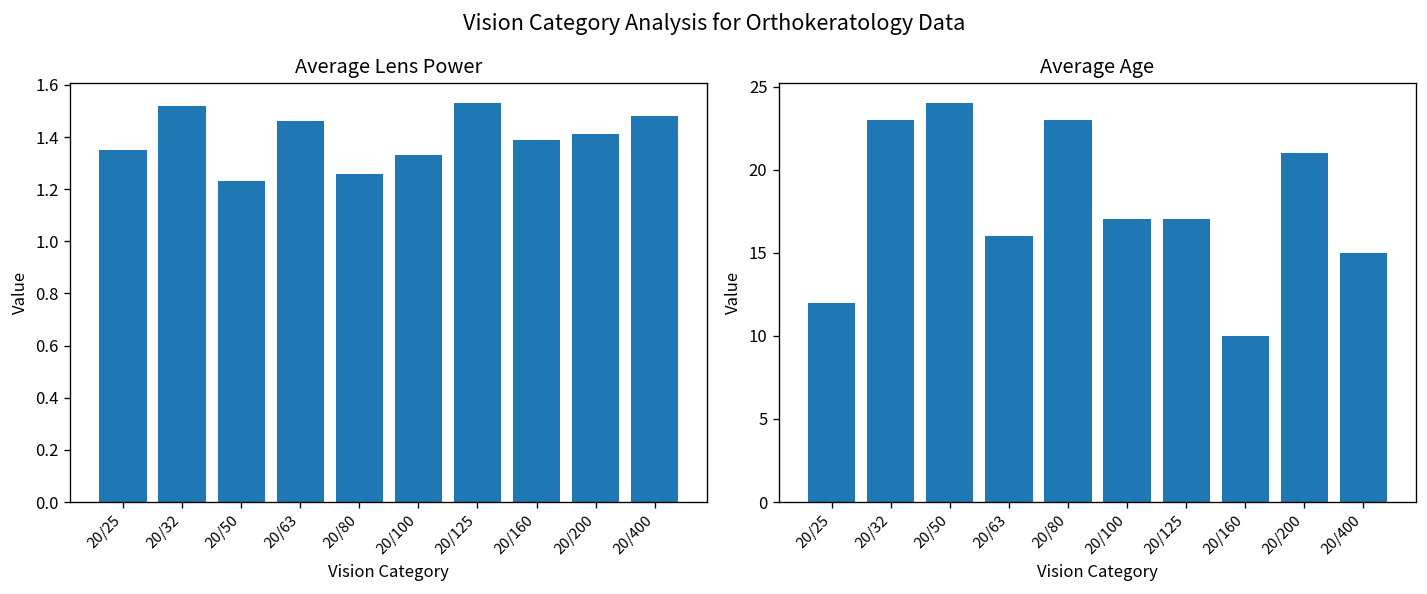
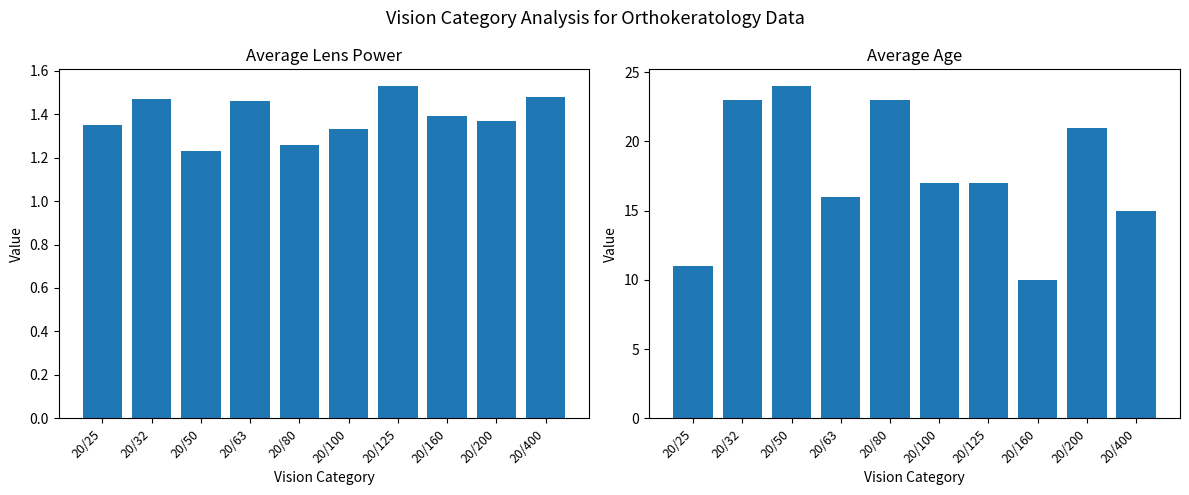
Average Lens Power, 20/32: 1.52 -> 1.47
Average Lens Power, 20/200: 1.41 -> 1.37
Average Age, 20/25: 12 -> 11
